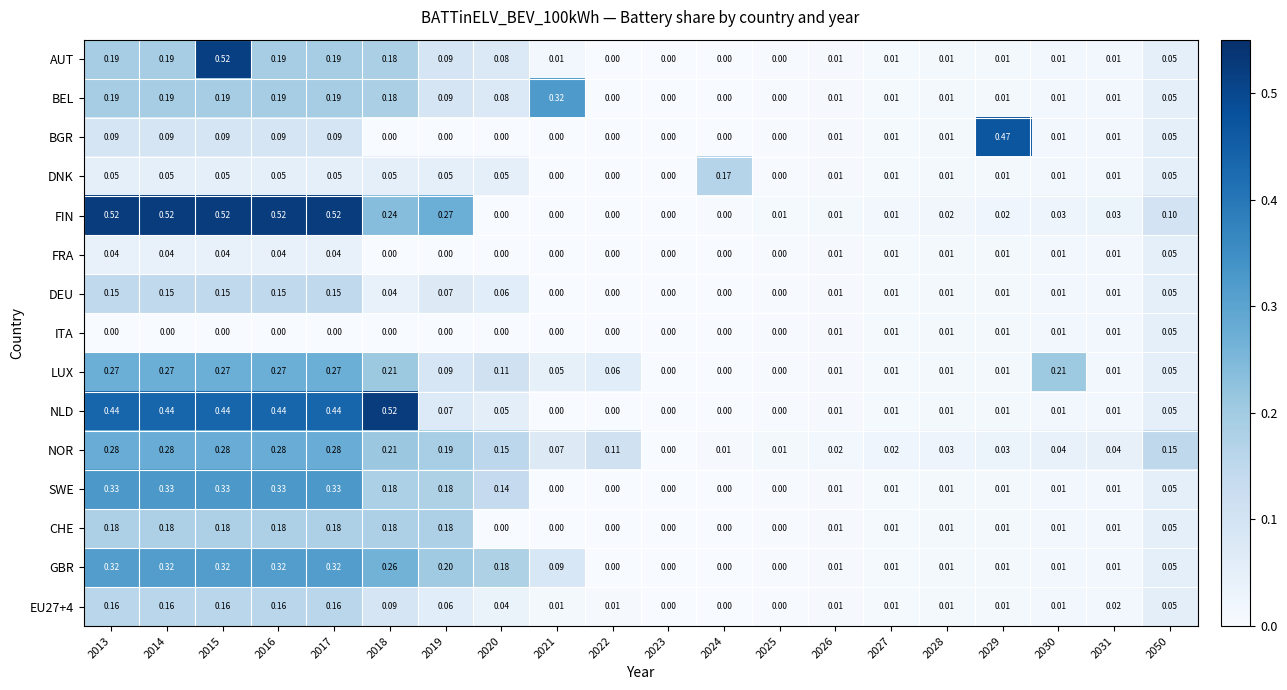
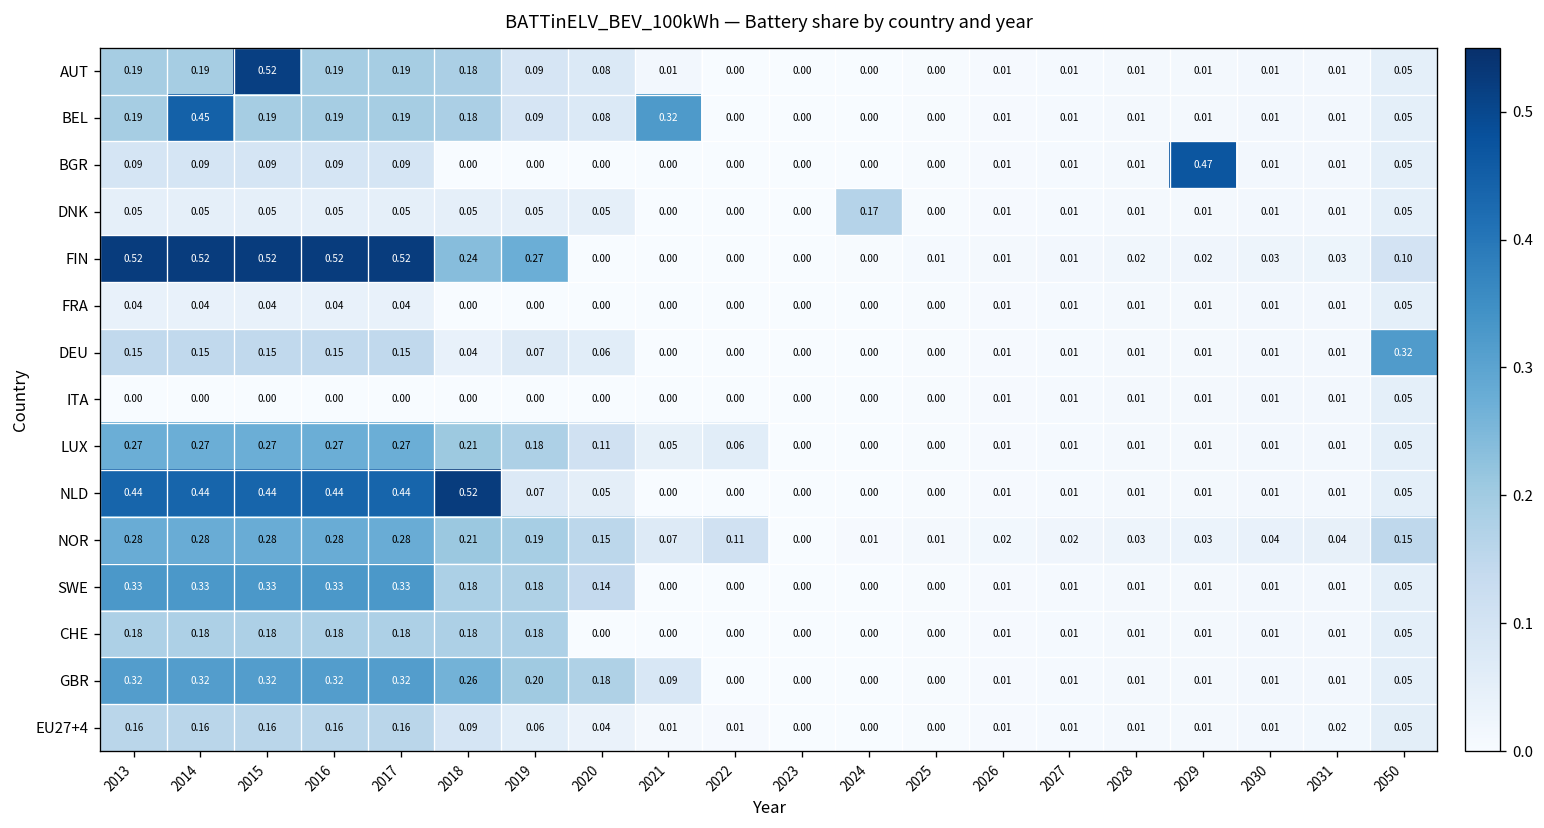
BEL, 2014: 0.19 -> 0.45
DEU, 2050: 0.05 -> 0.32
LUX, 2019: 0.09 -> 0.18
LUX, 2030: 0.21 -> 0.01
